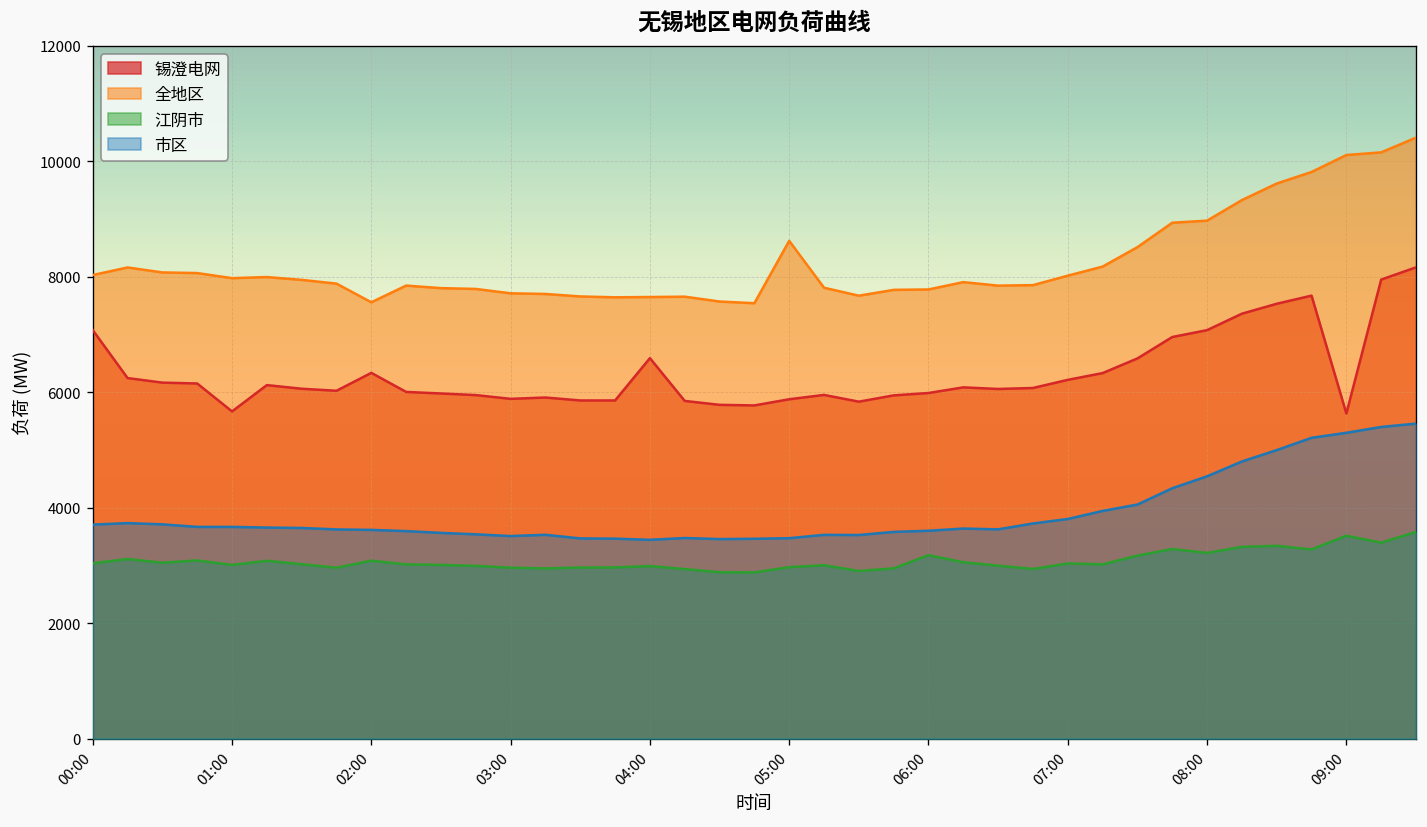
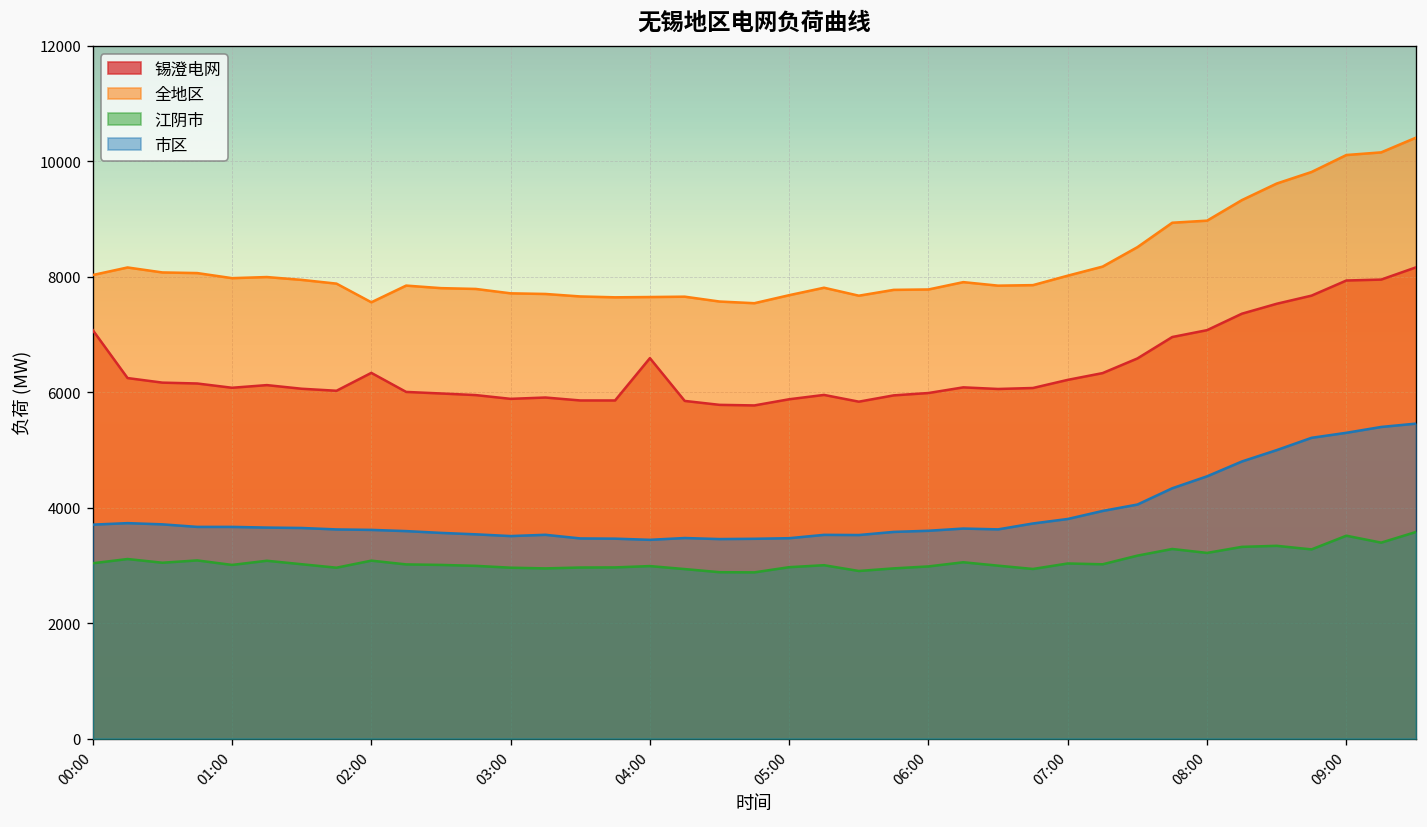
锡澄电网, 01:00: 5700 -> 6100
全地区, 05:00: 8600 -> 7700
江阴市, 06:00: 3200 -> 3000
锡澄电网, 09:00: 5600 -> 7900
